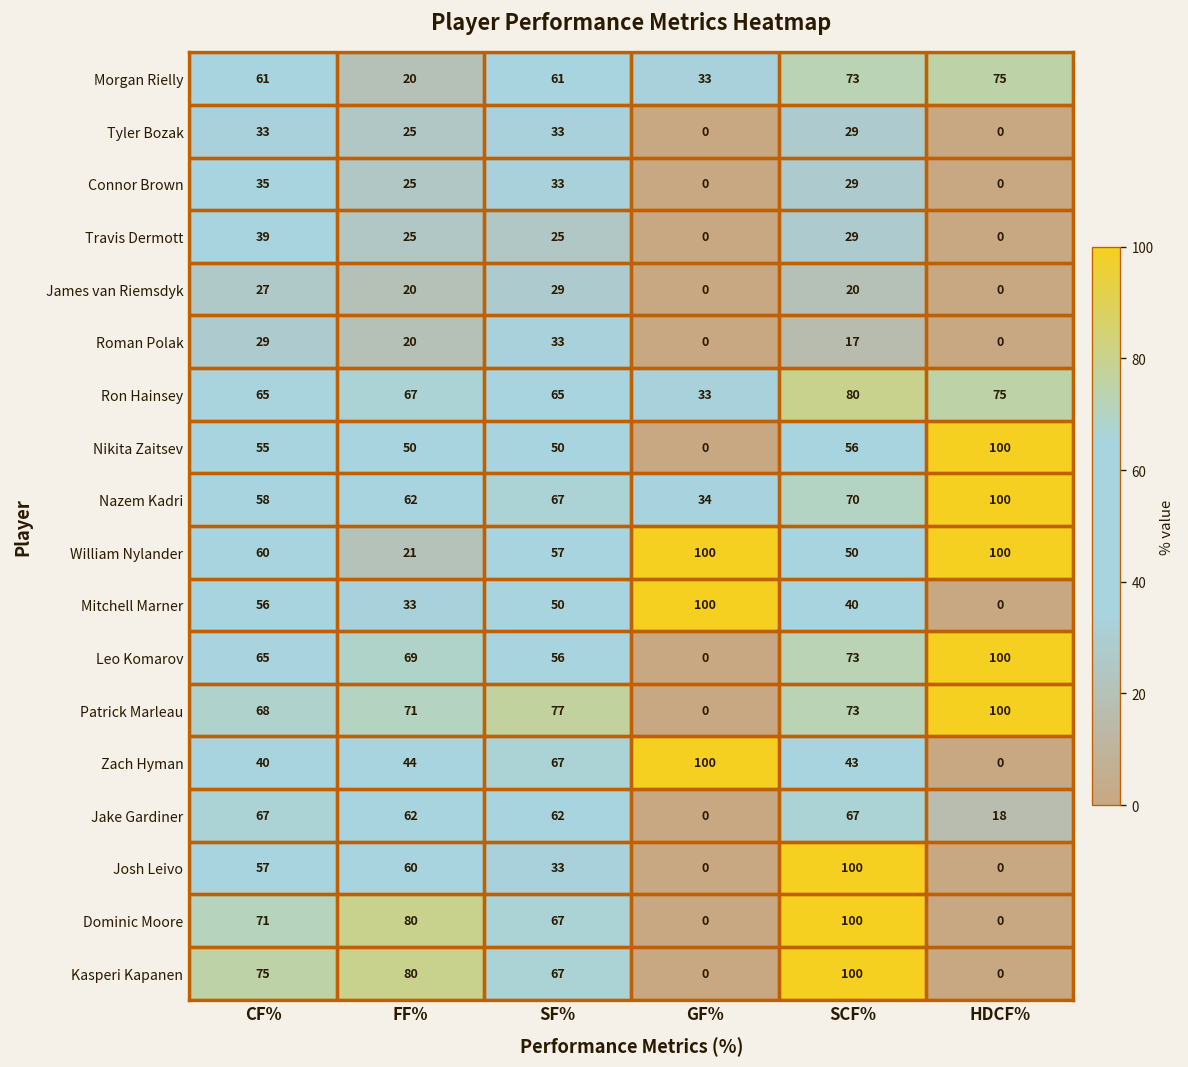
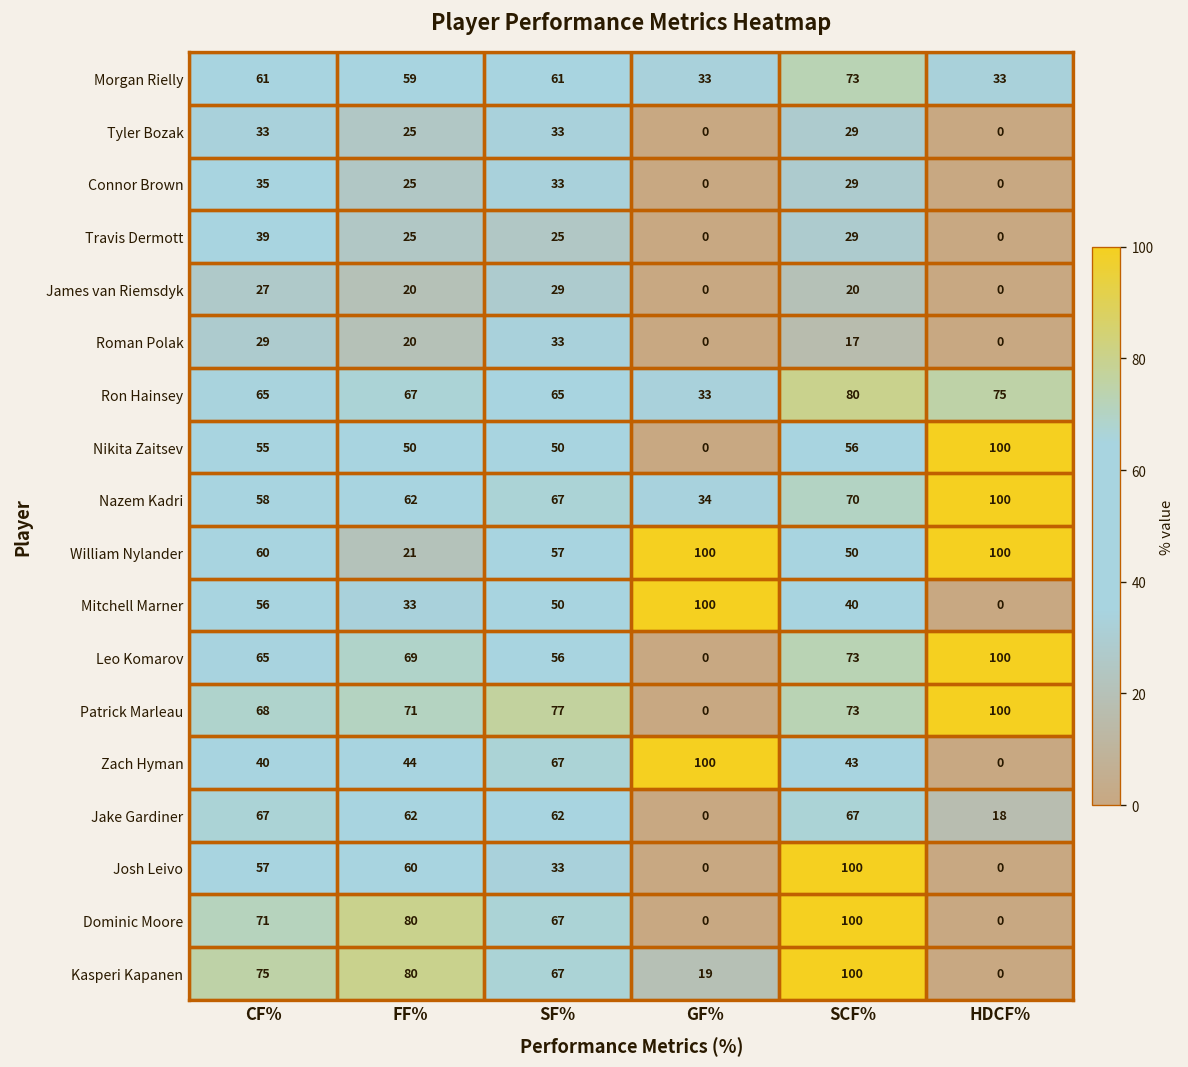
Morgan Rielly, FF%: 20 -> 59
Morgan Rielly, HDCF%: 75 -> 33
Kasperi Kapanen, GF%: 0 -> 19
